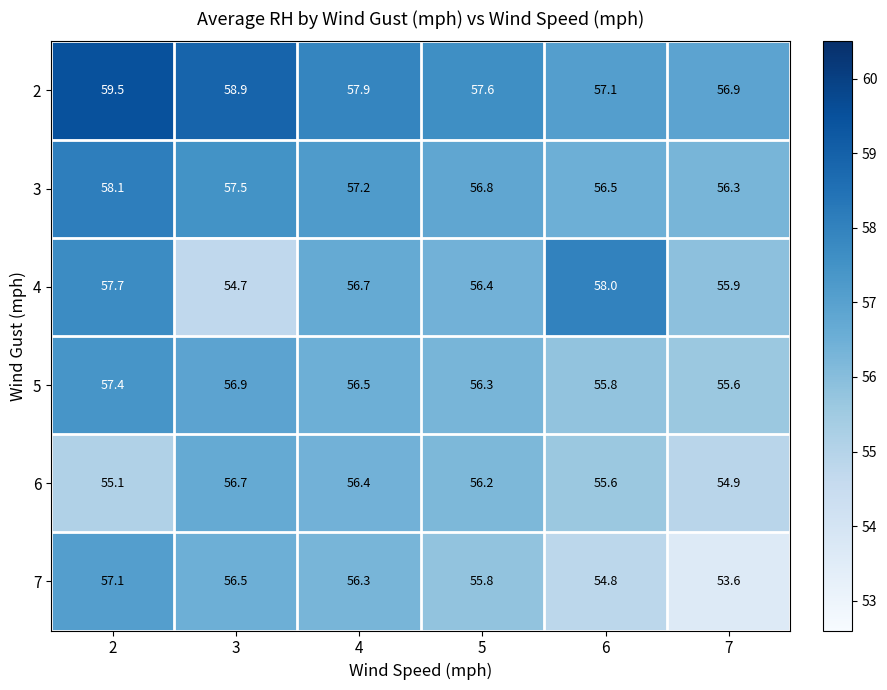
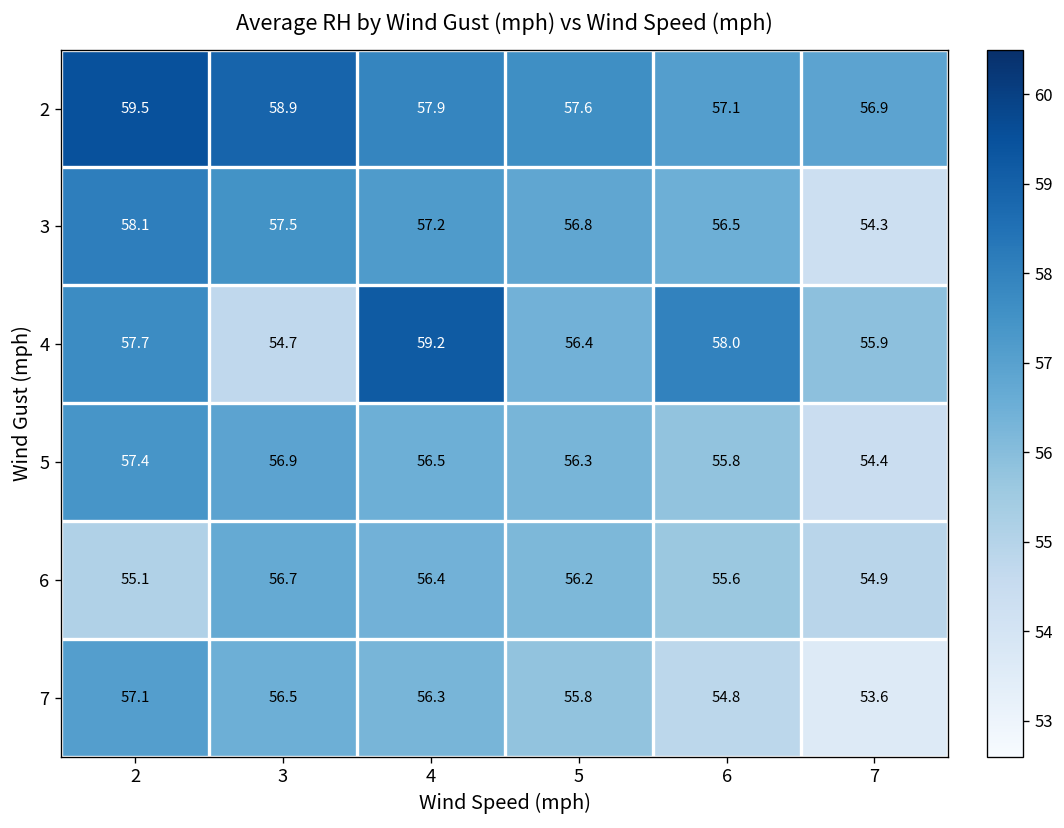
3, 7: 56.3 -> 54.3
4, 4: 56.7 -> 59.2
5, 7: 55.6 -> 54.4
